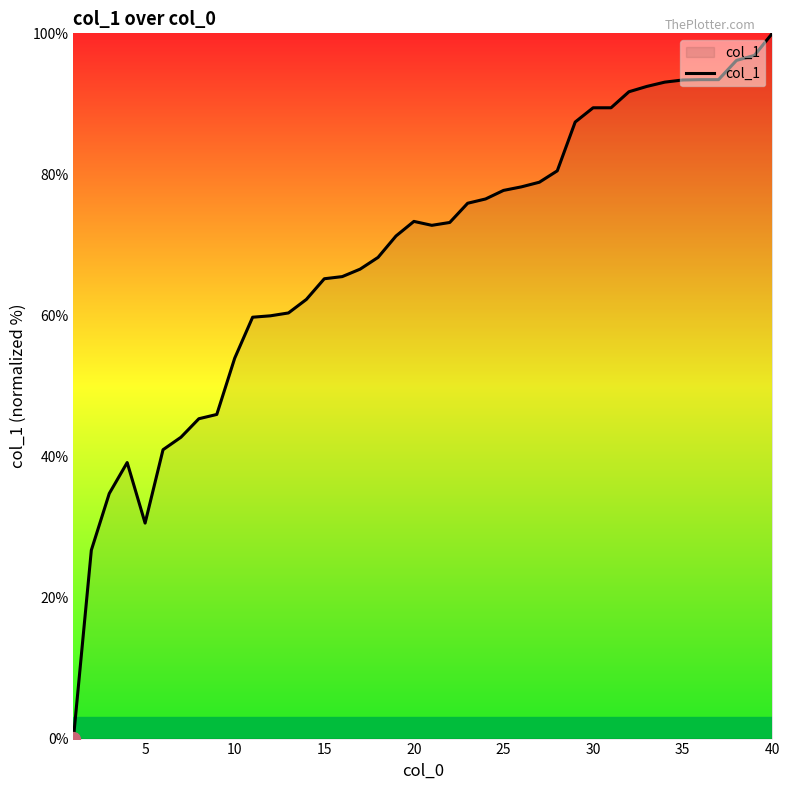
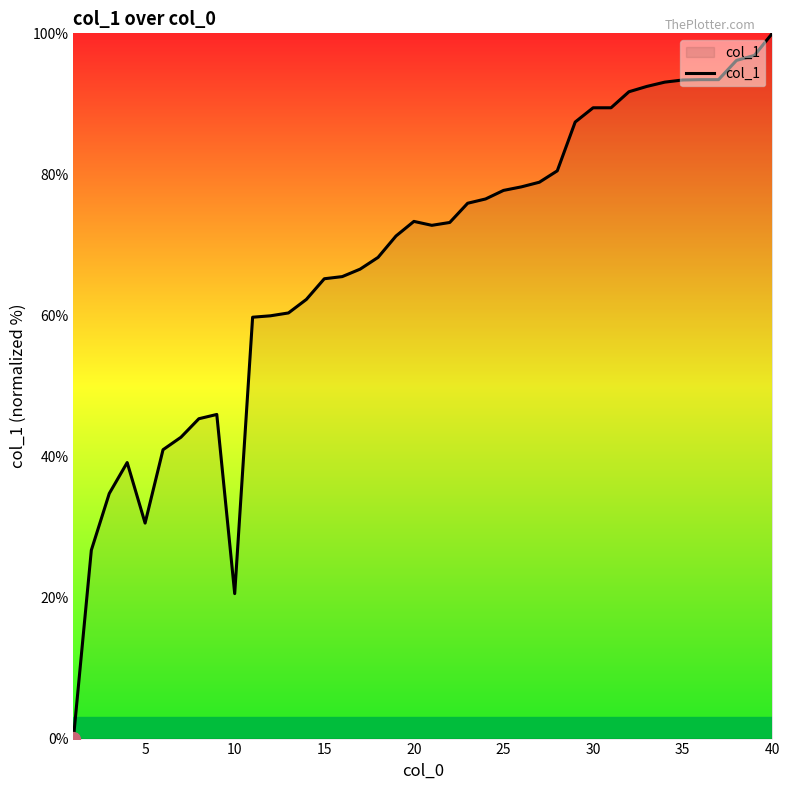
col_1, 10: 54% -> 21%
